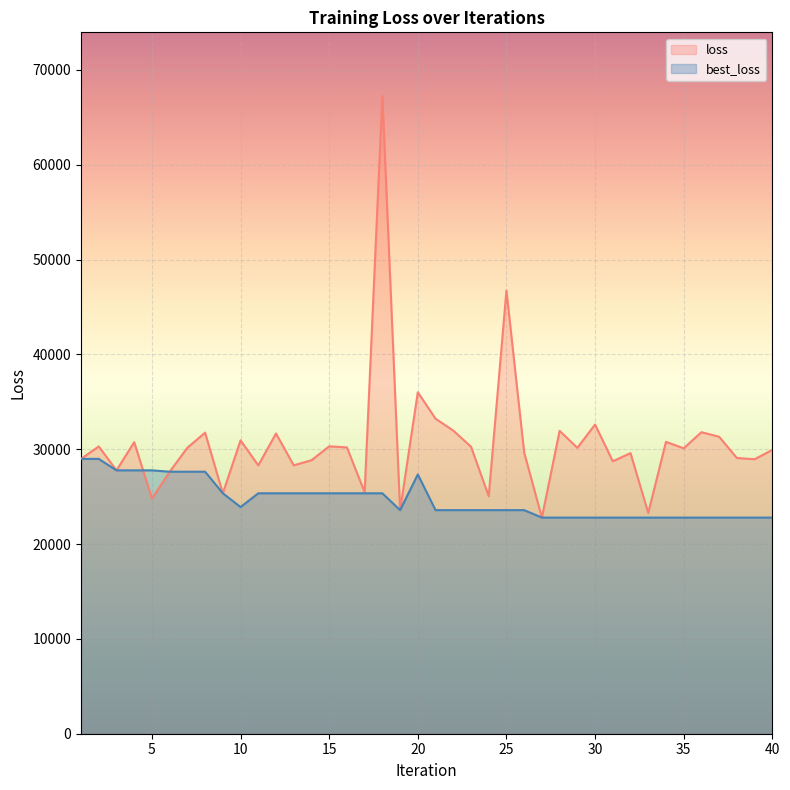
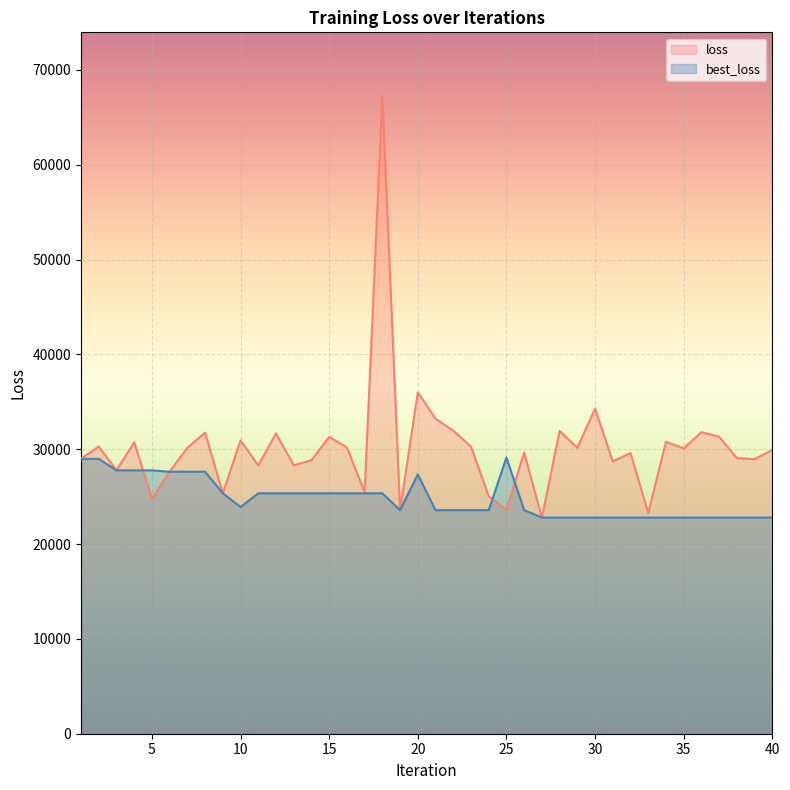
loss, 15: 30000 -> 31000
loss, 25: 47000 -> 24000
best_loss, 25: 24000 -> 29000
loss, 30: 33000 -> 34000
